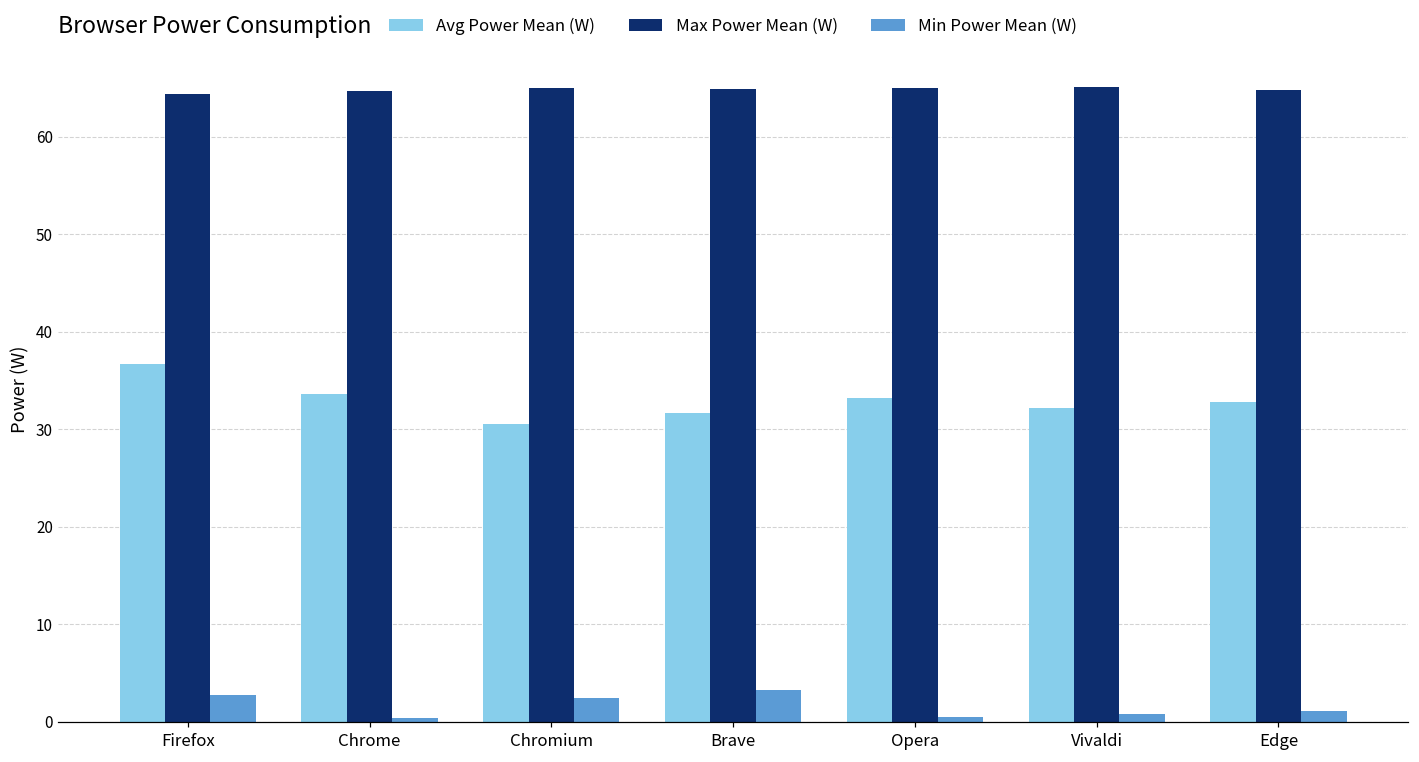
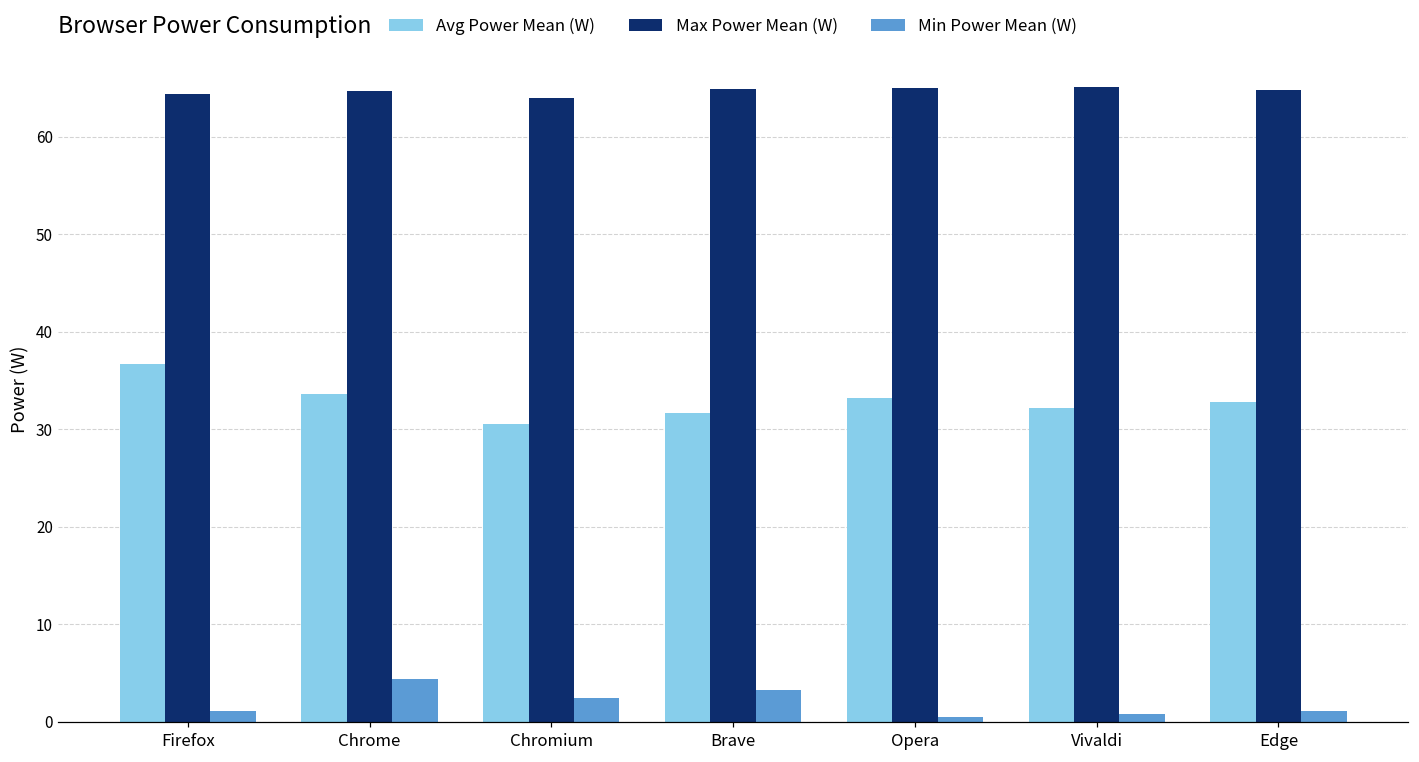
Min Power Mean (W), Firefox: 3 -> 1
Min Power Mean (W), Chrome: 0 -> 4
Max Power Mean (W), Chromium: 65 -> 64
